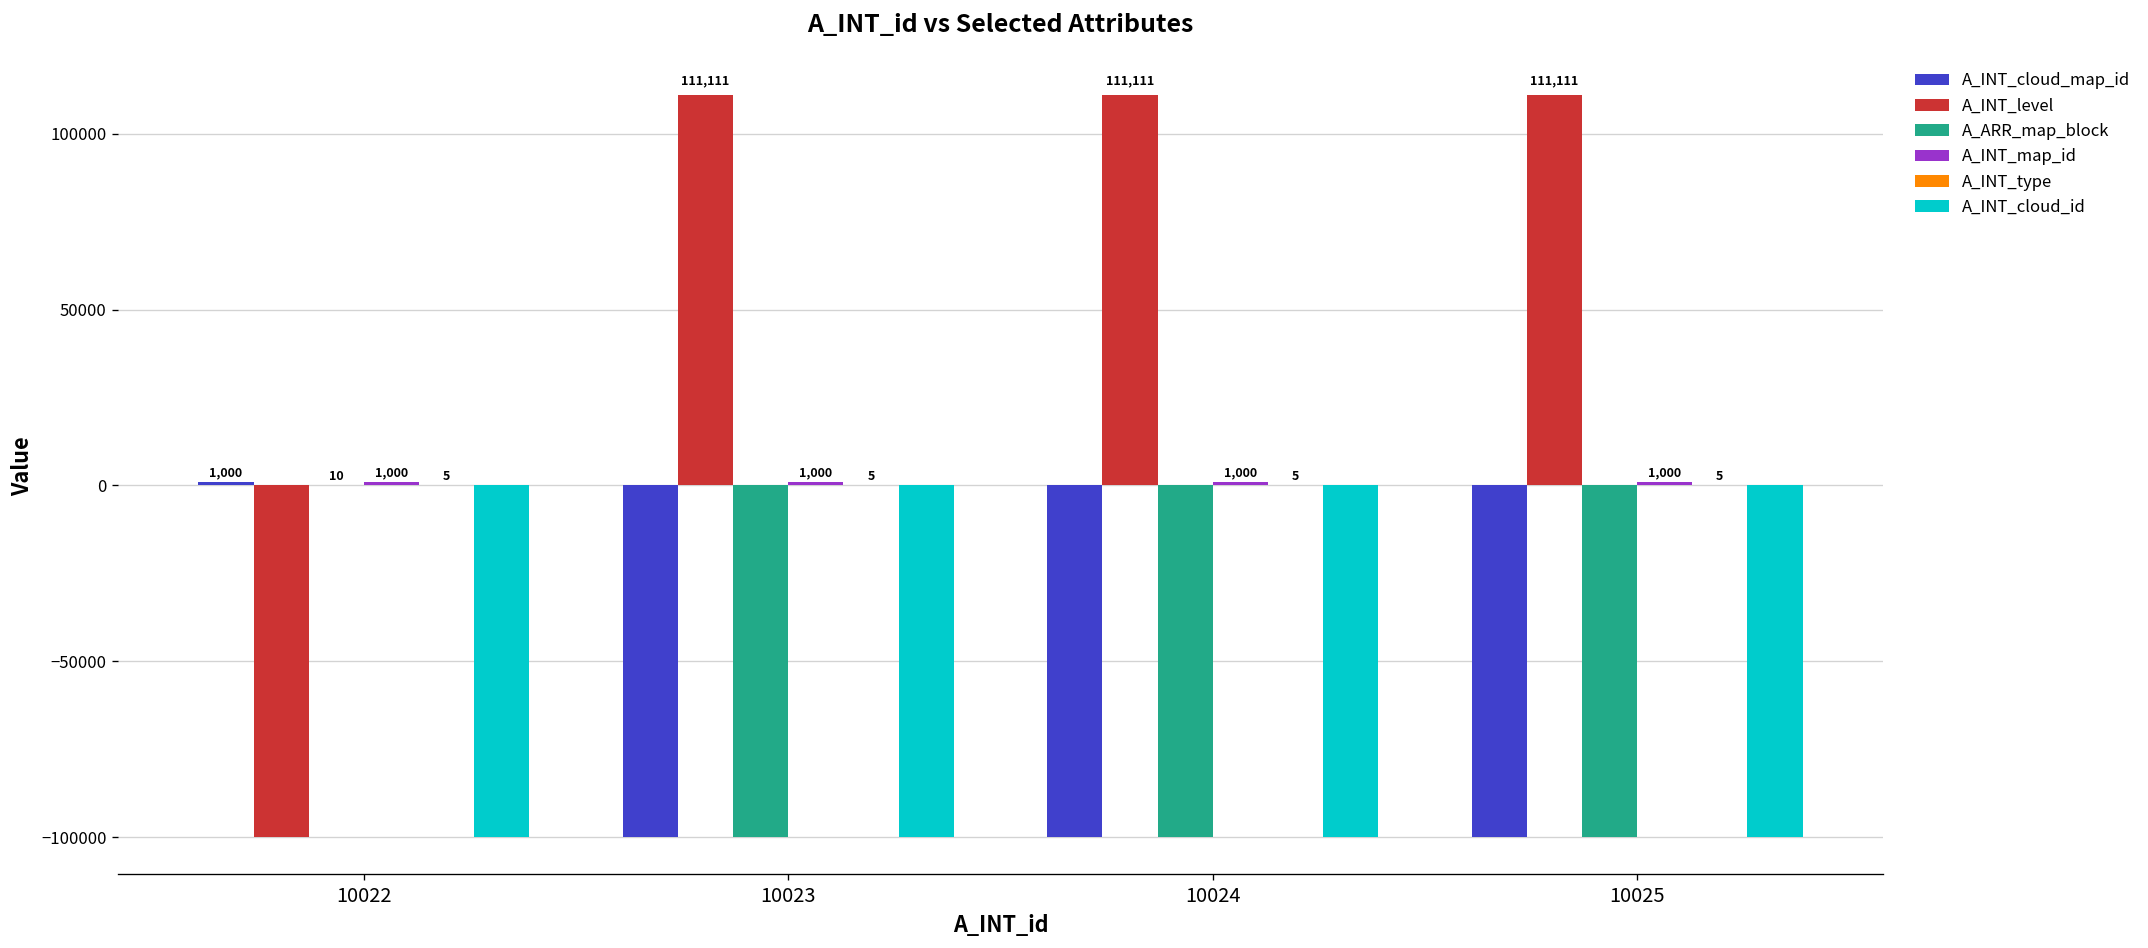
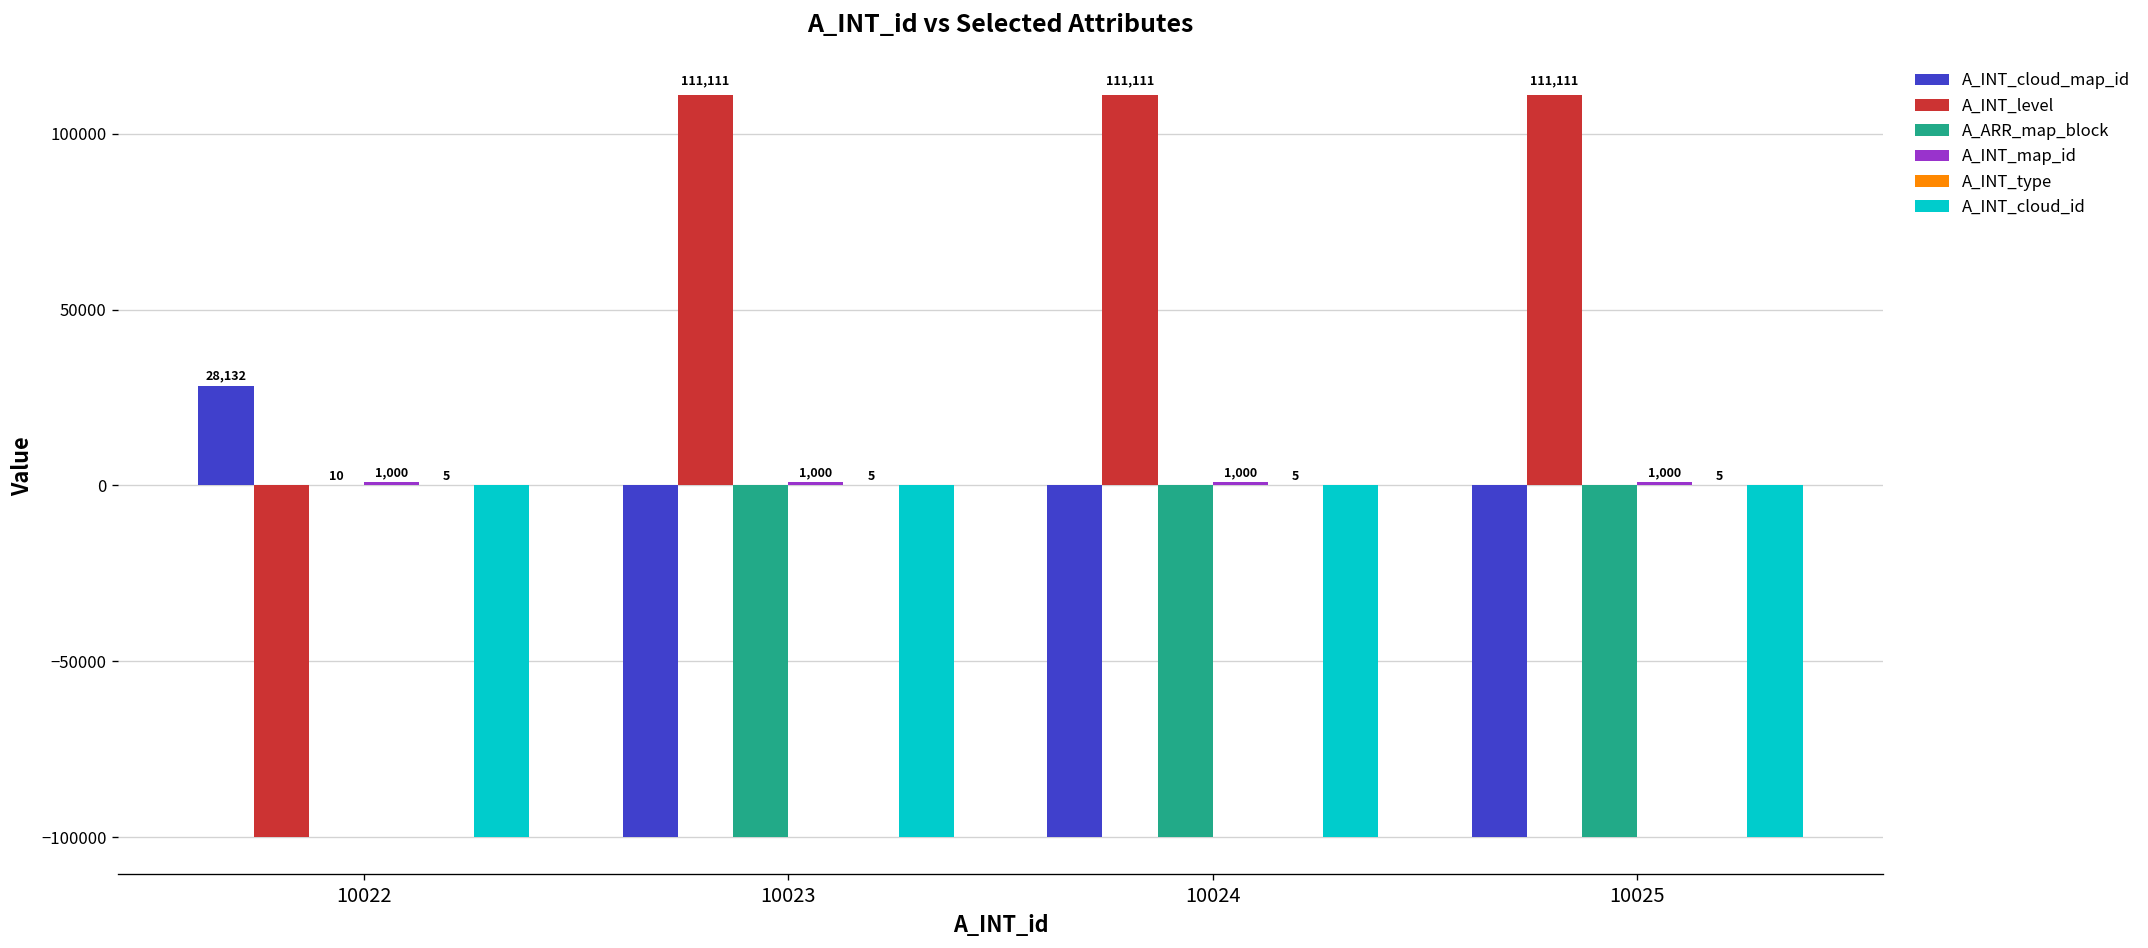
A_INT_cloud_map_id, 10022: 1,000 -> 28,132
